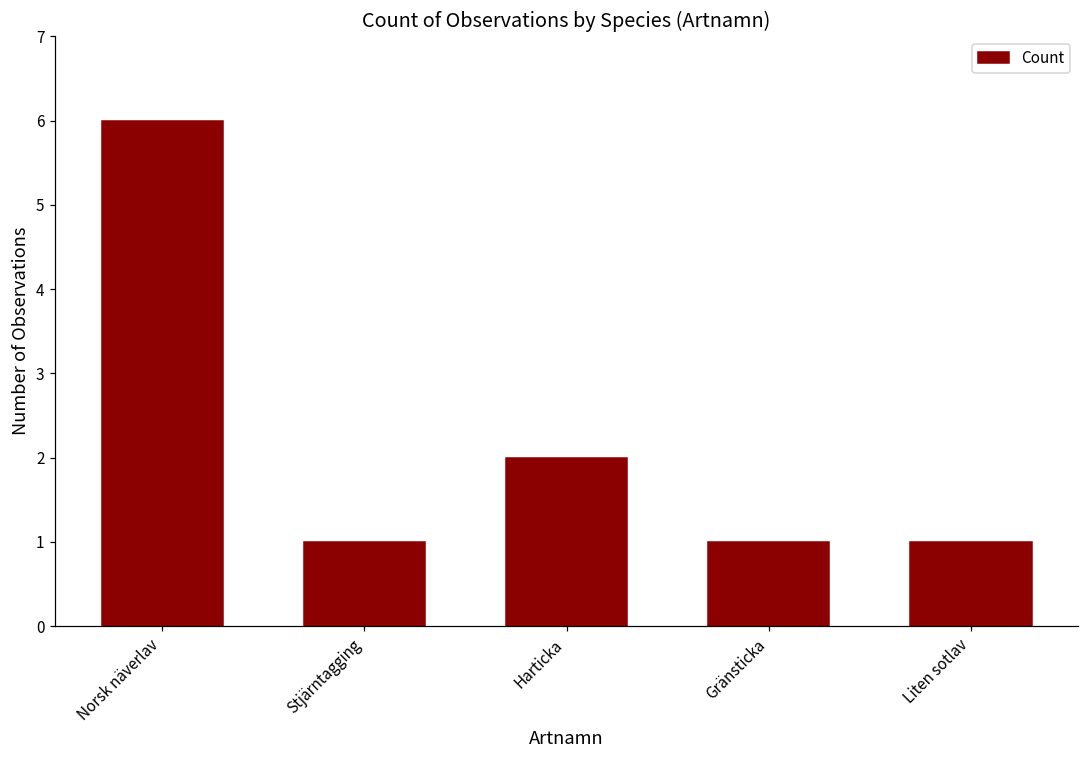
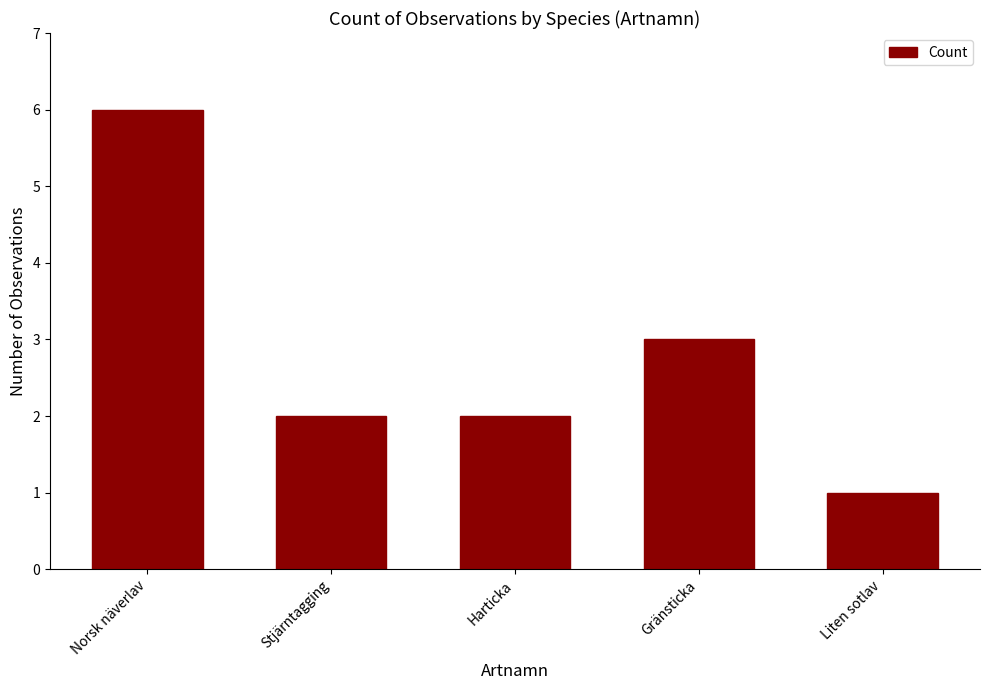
Stjärntagging: 1 -> 2
Gränsticka: 1 -> 3
